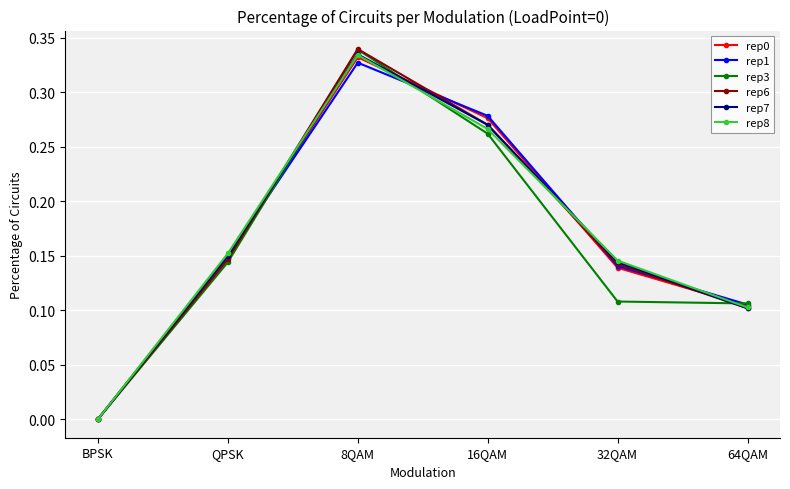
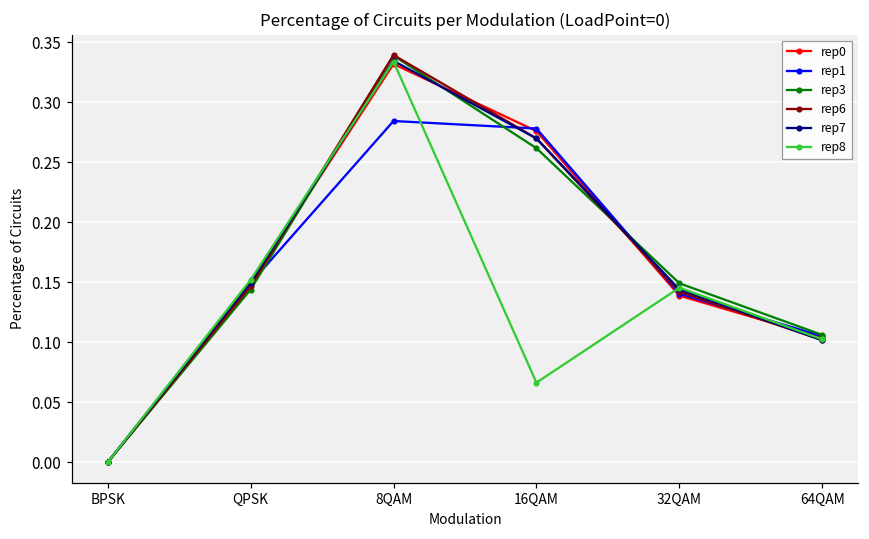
rep1, 8QAM: 0.327 -> 0.284
rep8, 16QAM: 0.266 -> 0.066
rep3, 32QAM: 0.108 -> 0.149
